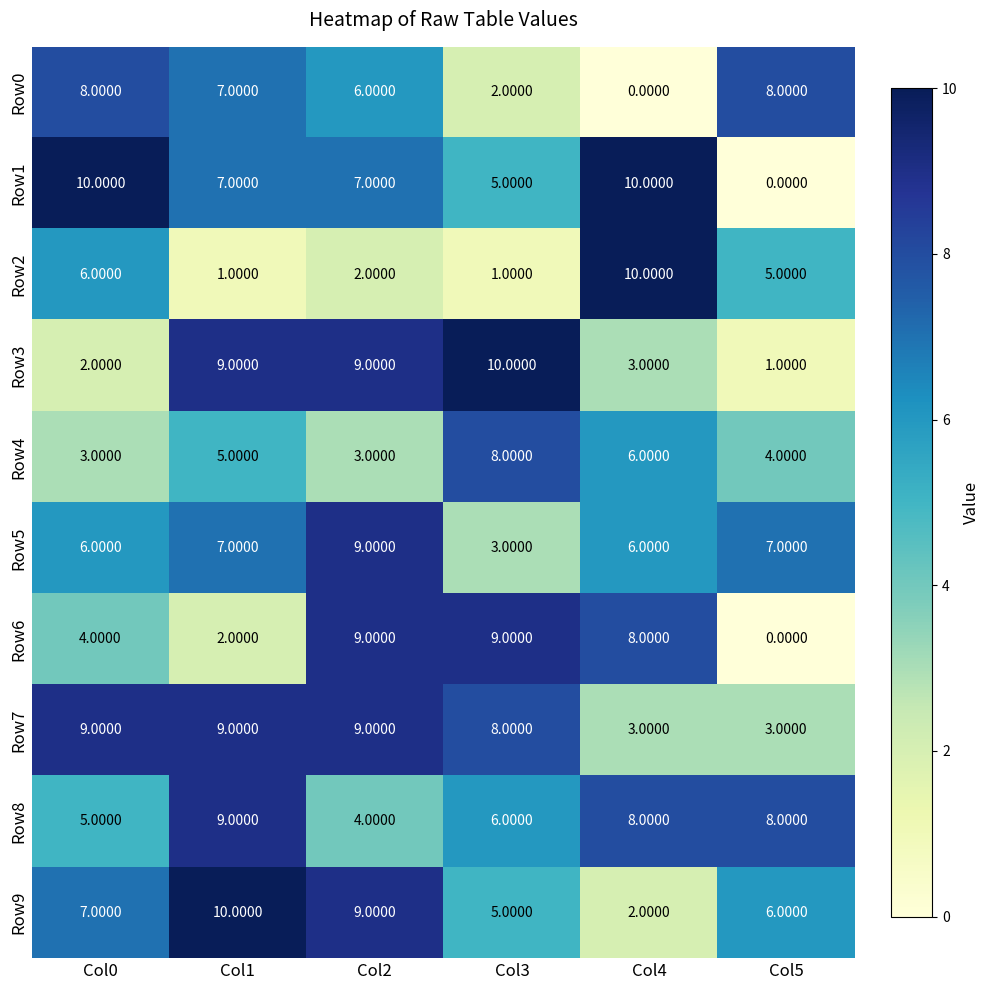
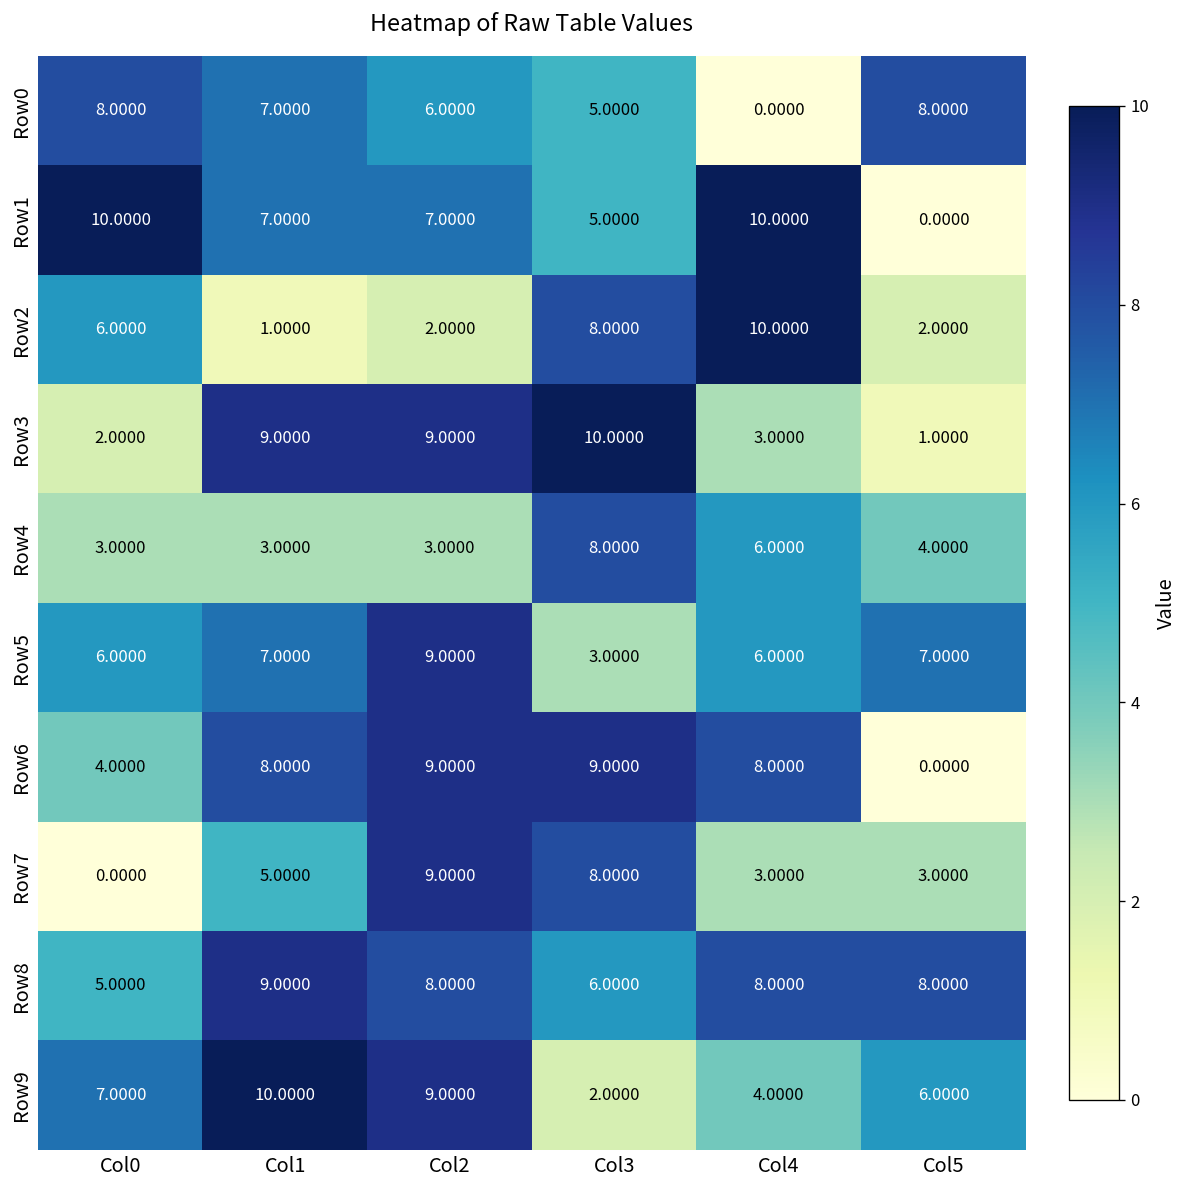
Row0, Col3: 2.0000 -> 5.0000
Row2, Col3: 1.0000 -> 8.0000
Row2, Col5: 5.0000 -> 2.0000
Row4, Col1: 5.0000 -> 3.0000
Row6, Col1: 2.0000 -> 8.0000
Row7, Col0: 9.0000 -> 0.0000
Row7, Col1: 9.0000 -> 5.0000
Row8, Col2: 4.0000 -> 8.0000
Row9, Col3: 5.0000 -> 2.0000
Row9, Col4: 2.0000 -> 4.0000
